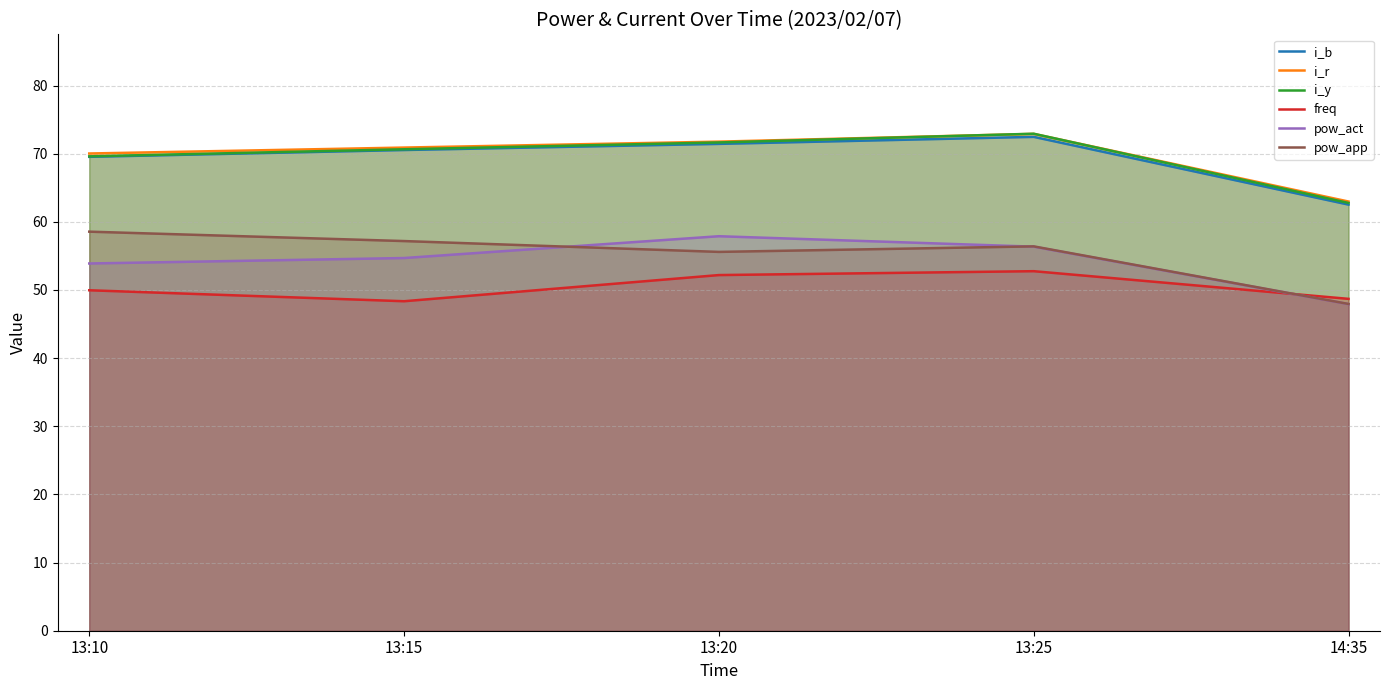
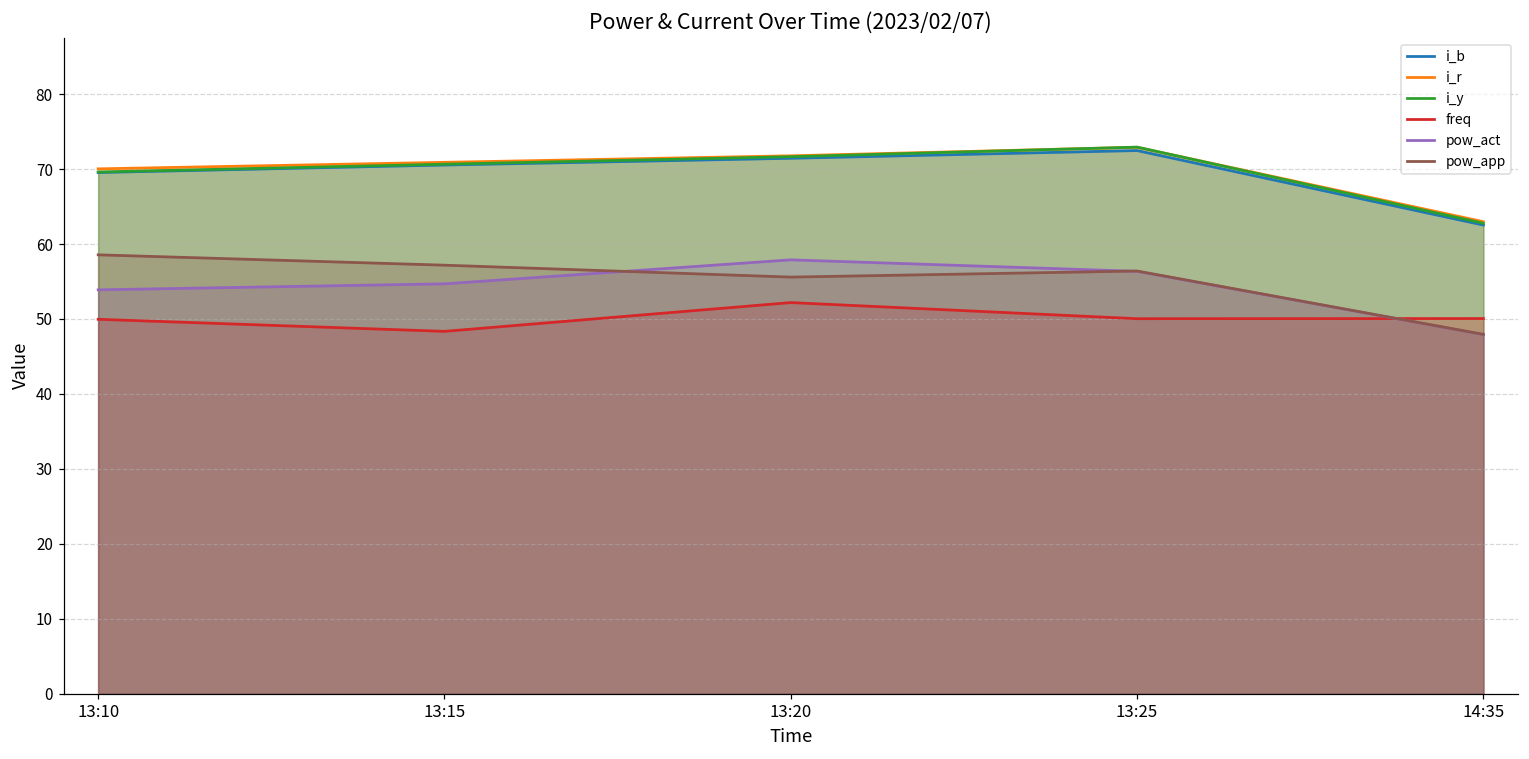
freq, 13:25: 53 -> 50
freq, 14:35: 49 -> 50
